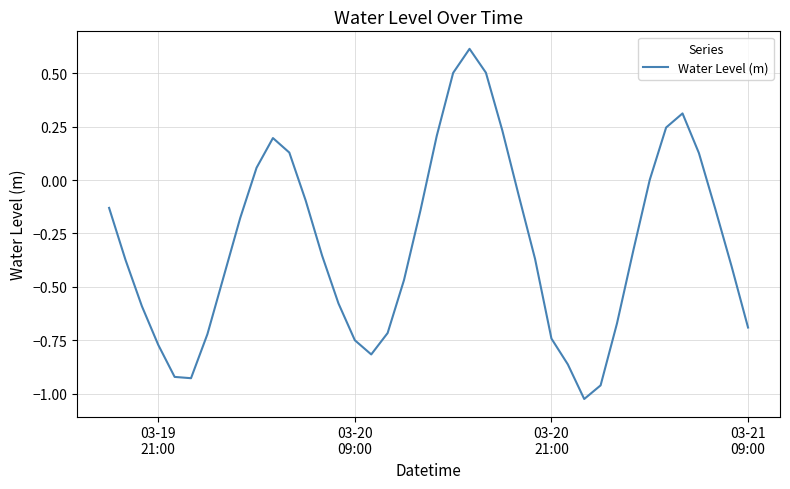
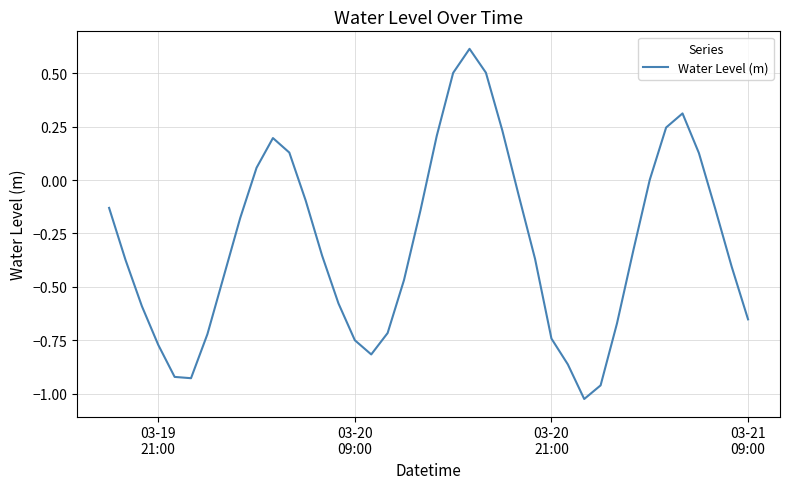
03-21 09:00: -0.69 -> -0.65
